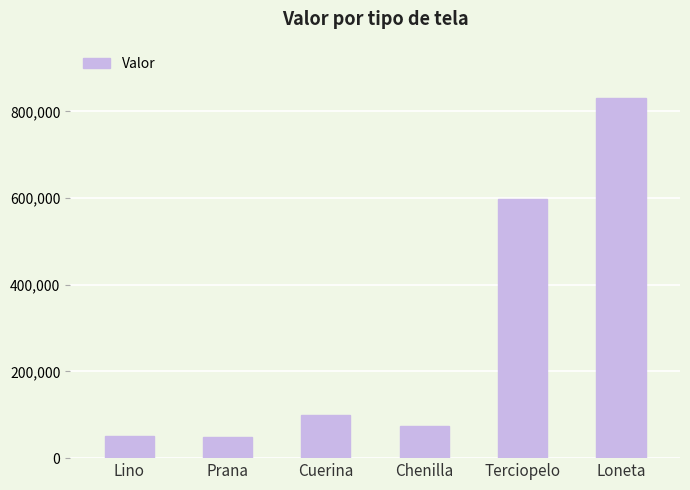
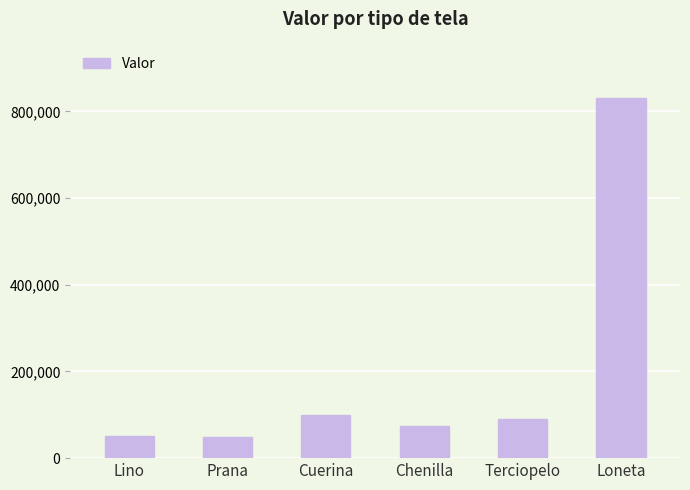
Terciopelo: 600,000 -> 90,000
